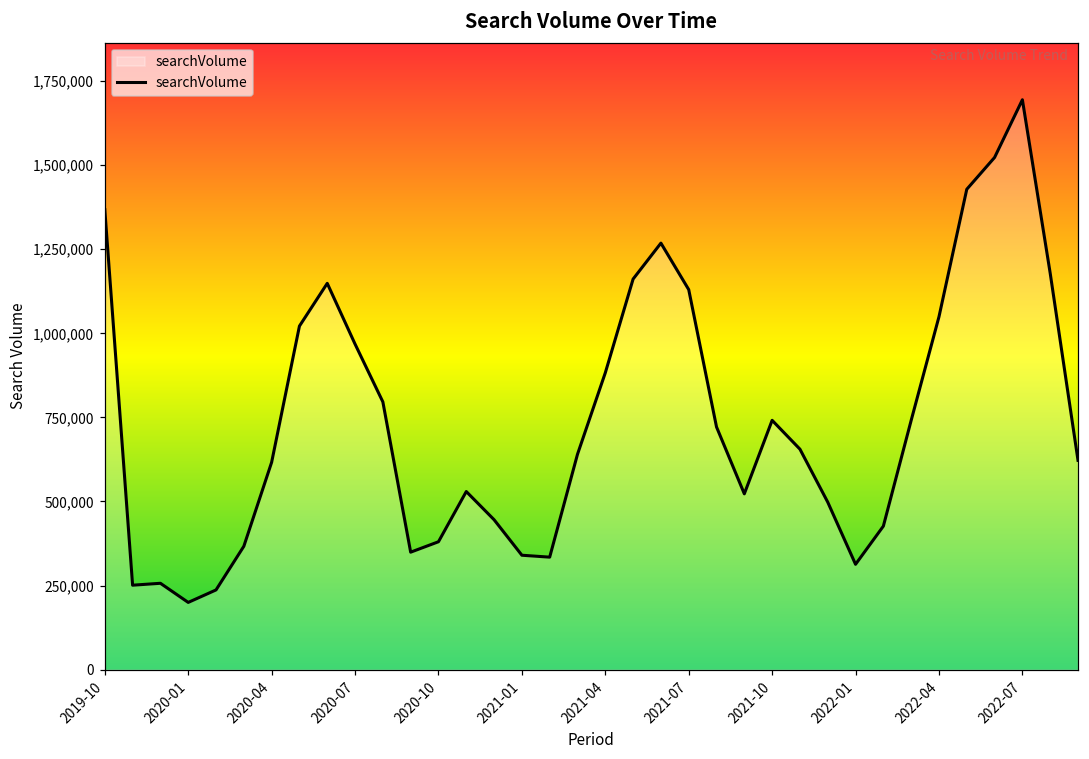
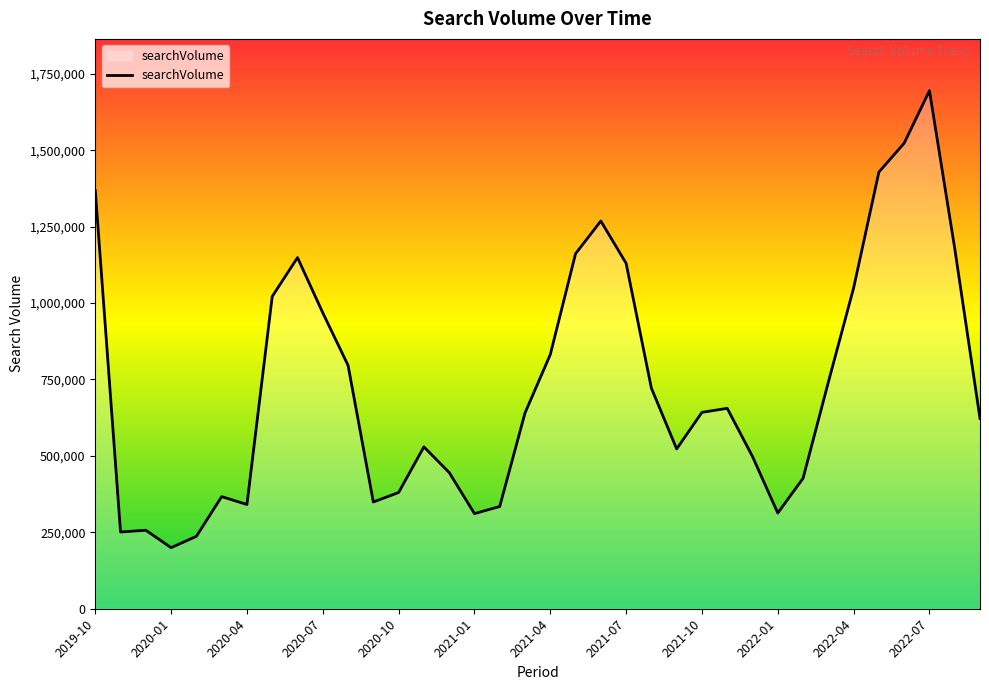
2020-04: 620,000 -> 340,000
2021-01: 340,000 -> 310,000
2021-04: 880,000 -> 830,000
2021-10: 740,000 -> 640,000
